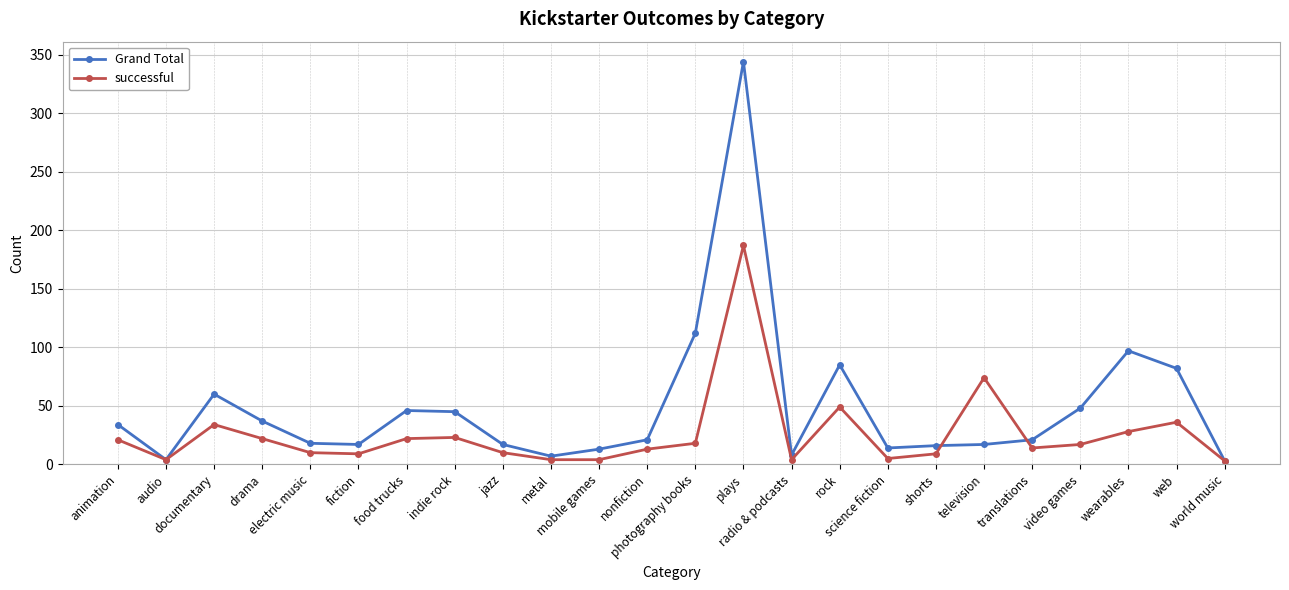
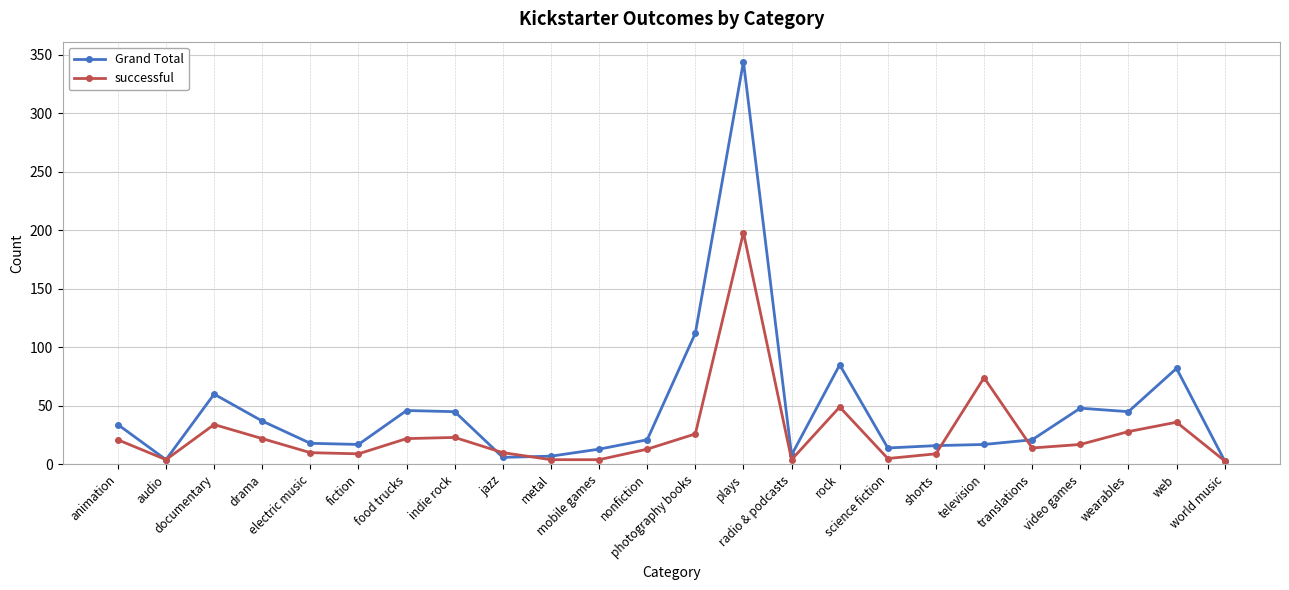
Grand Total, jazz: 17 -> 6
successful, photography books: 18 -> 26
successful, plays: 187 -> 198
Grand Total, wearables: 97 -> 45
